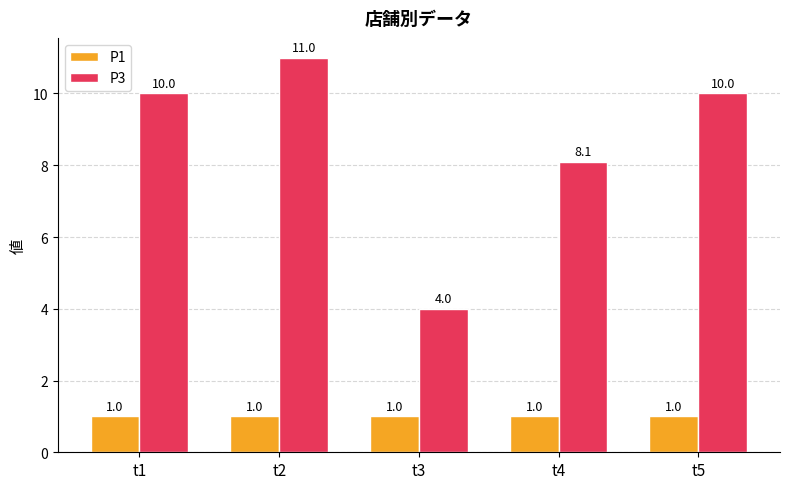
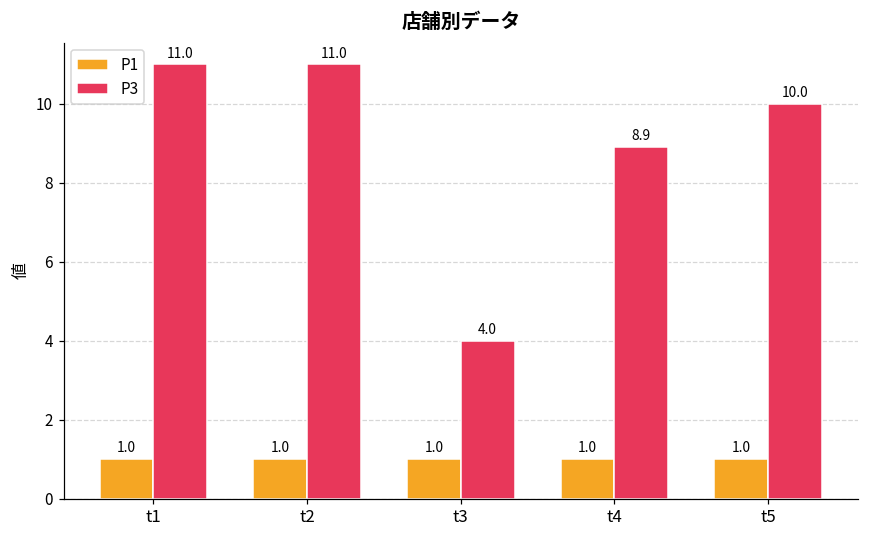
P3, t1: 10.0 -> 11.0
P3, t4: 8.1 -> 8.9
